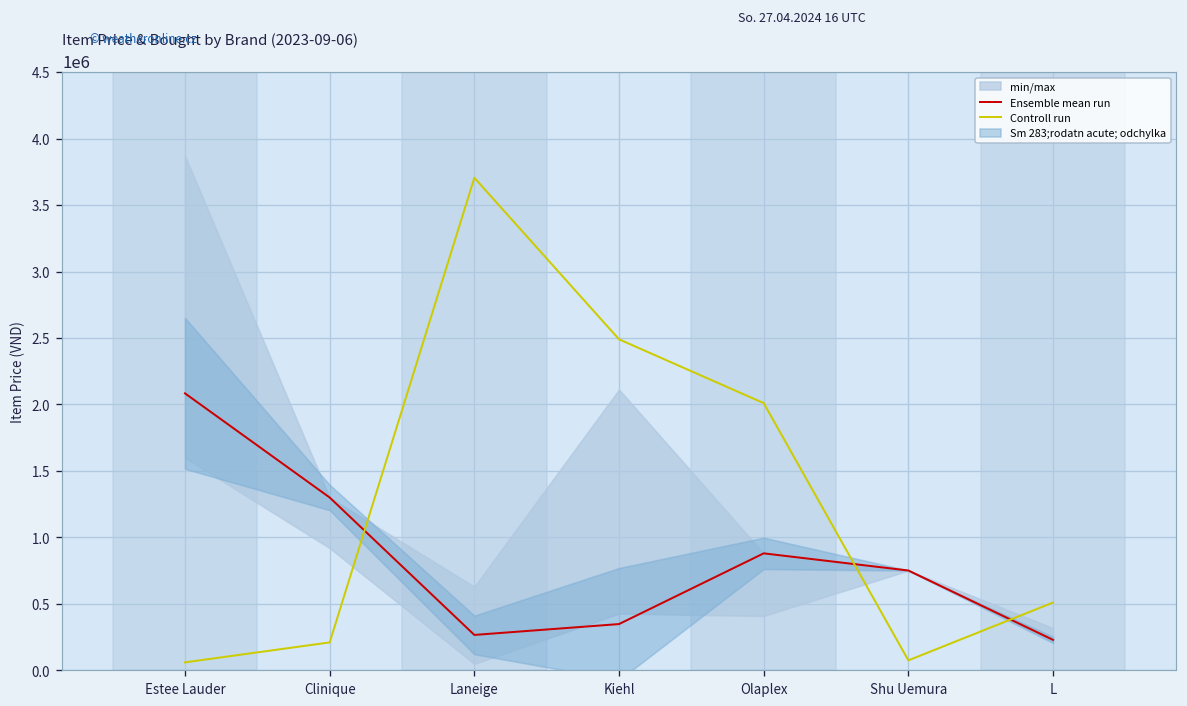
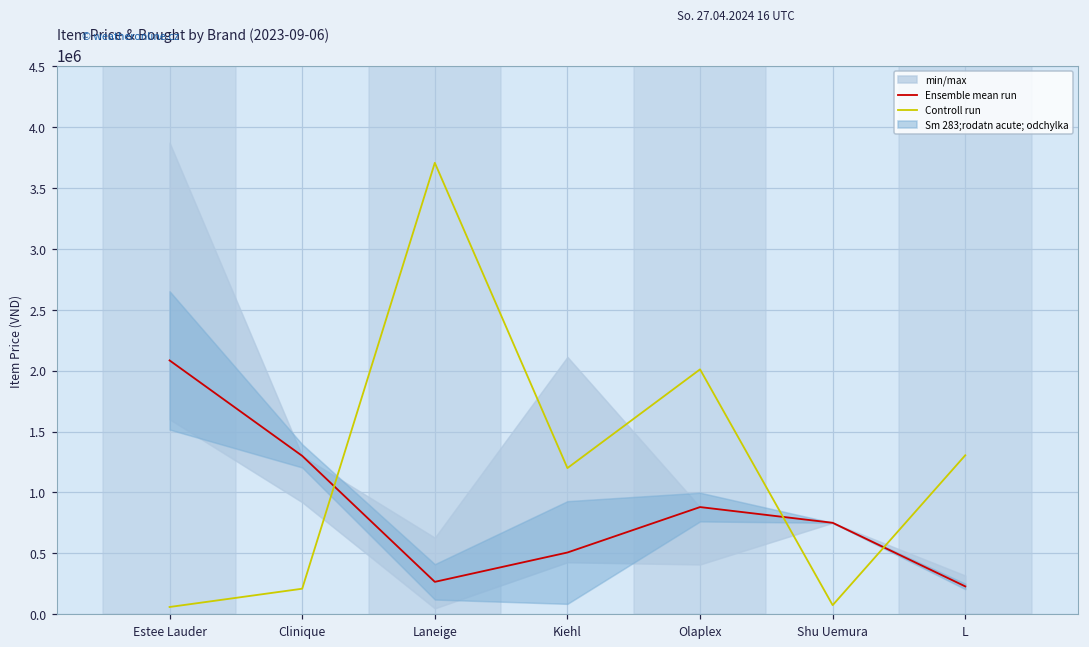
Ensemble mean run, Kiehl: 350000 -> 510000
Controll run, Kiehl: 2490000 -> 1200000
Controll run, L: 510000 -> 1310000
